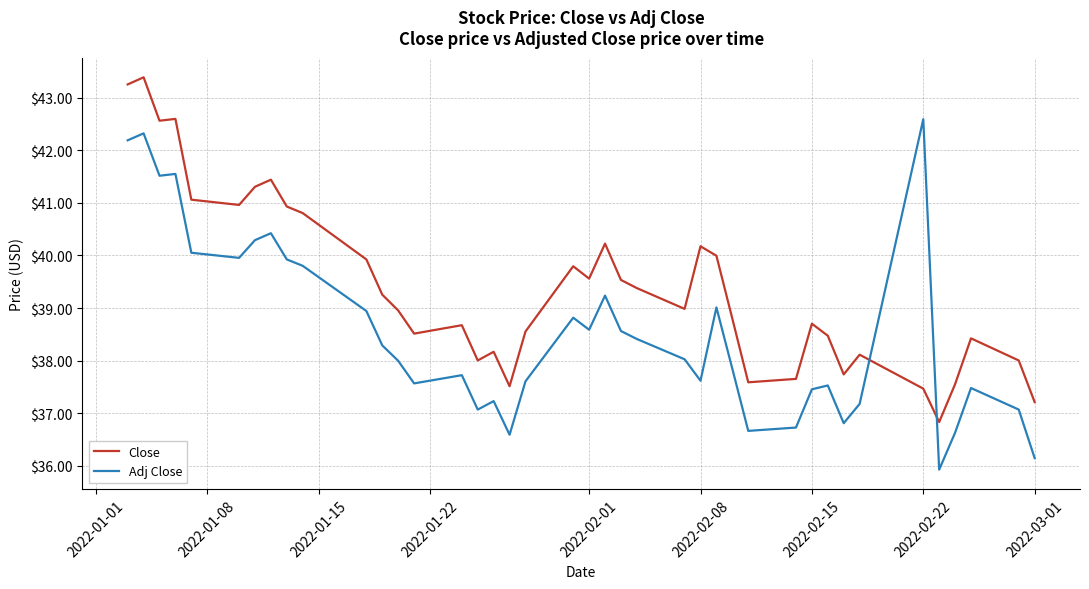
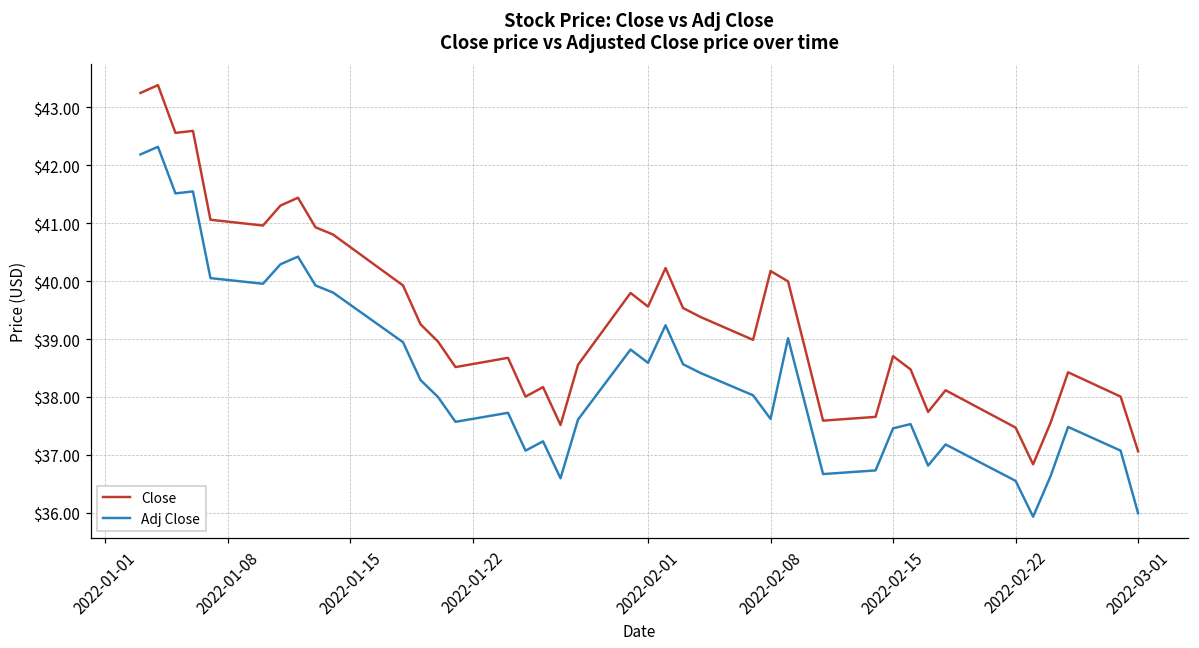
Adj Close, 2022-02-22: $42.6 -> $36.5
Close, 2022-03-01: $37.2 -> $37.1
Adj Close, 2022-03-01: $36.2 -> $36.0
